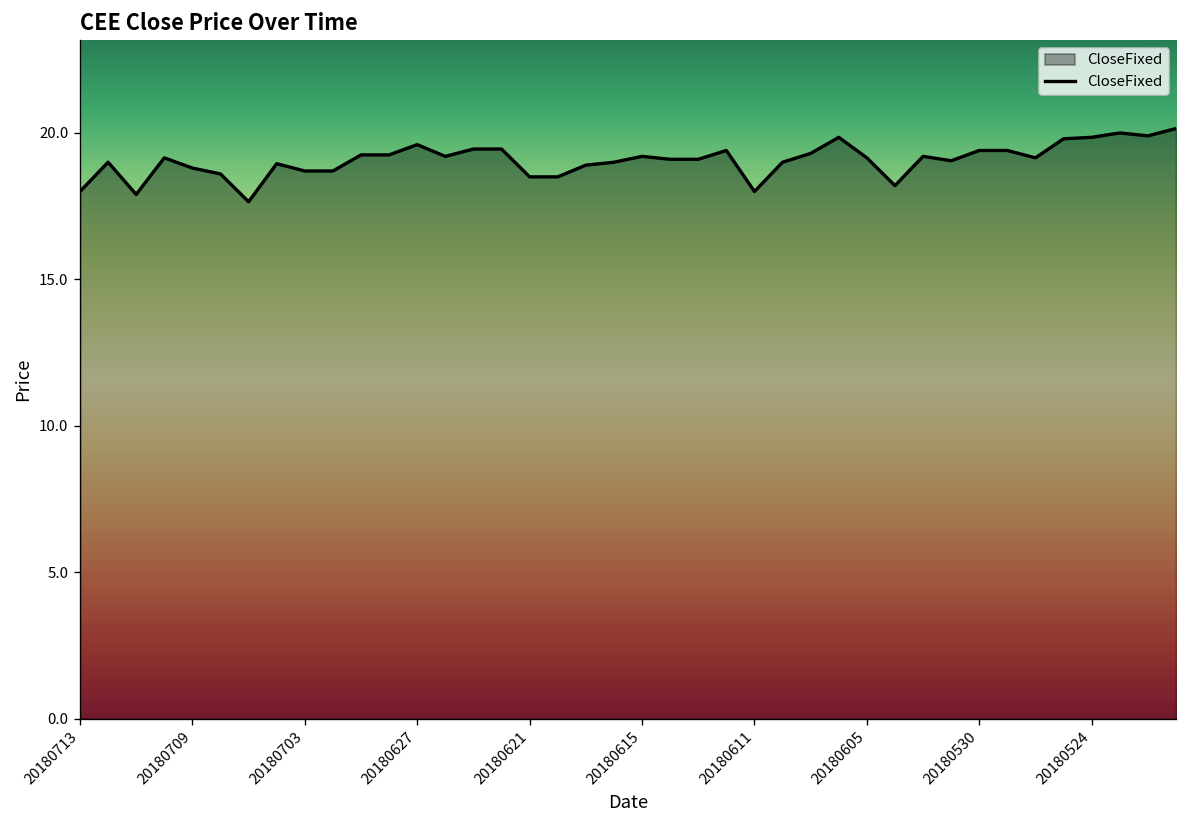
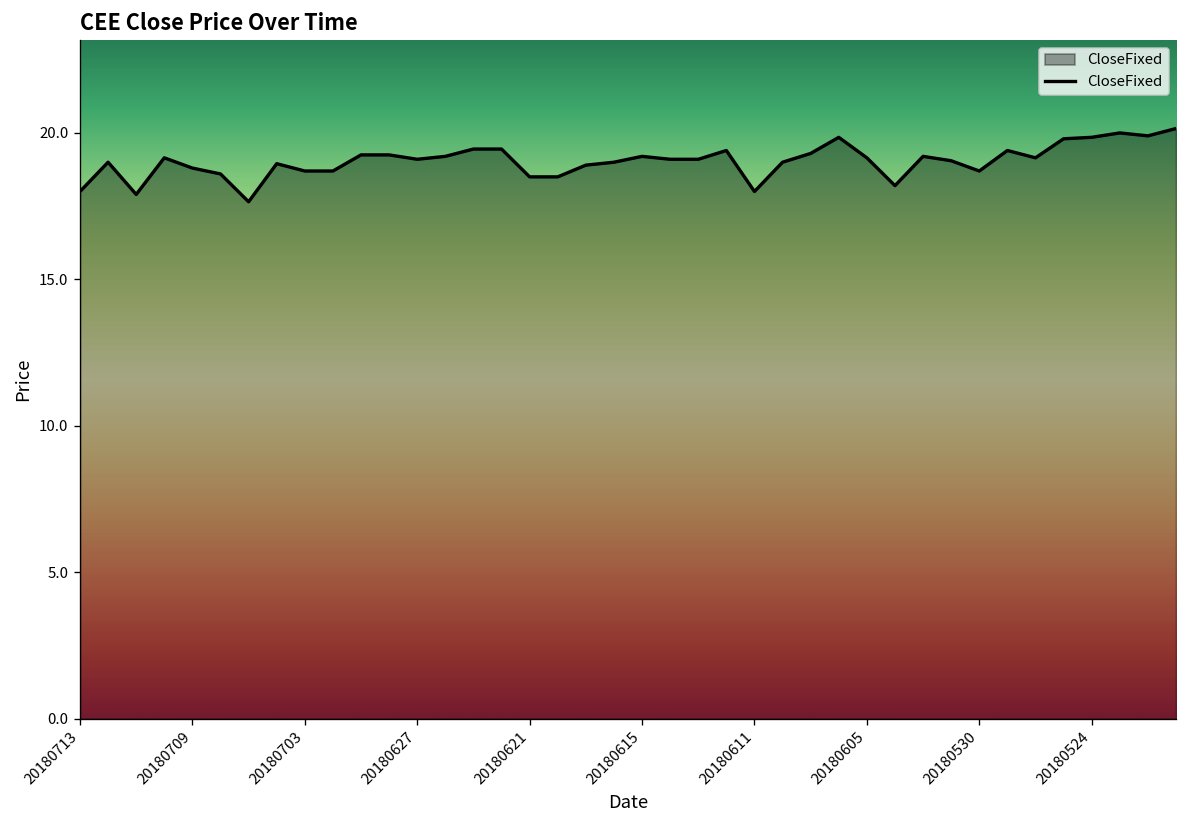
20180627: 19.6 -> 19.1
20180530: 19.4 -> 18.7
